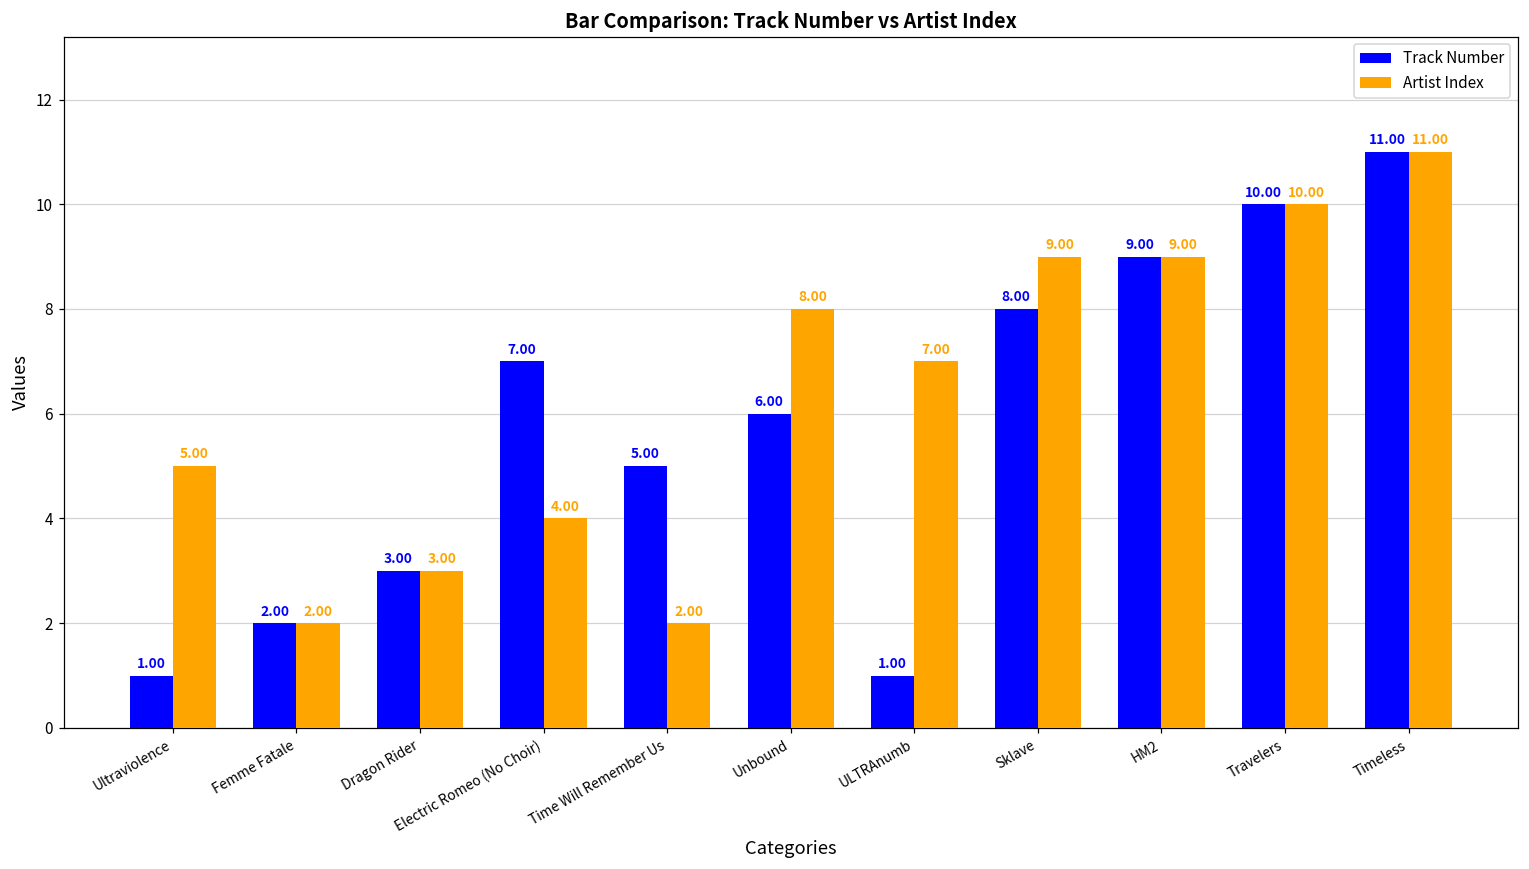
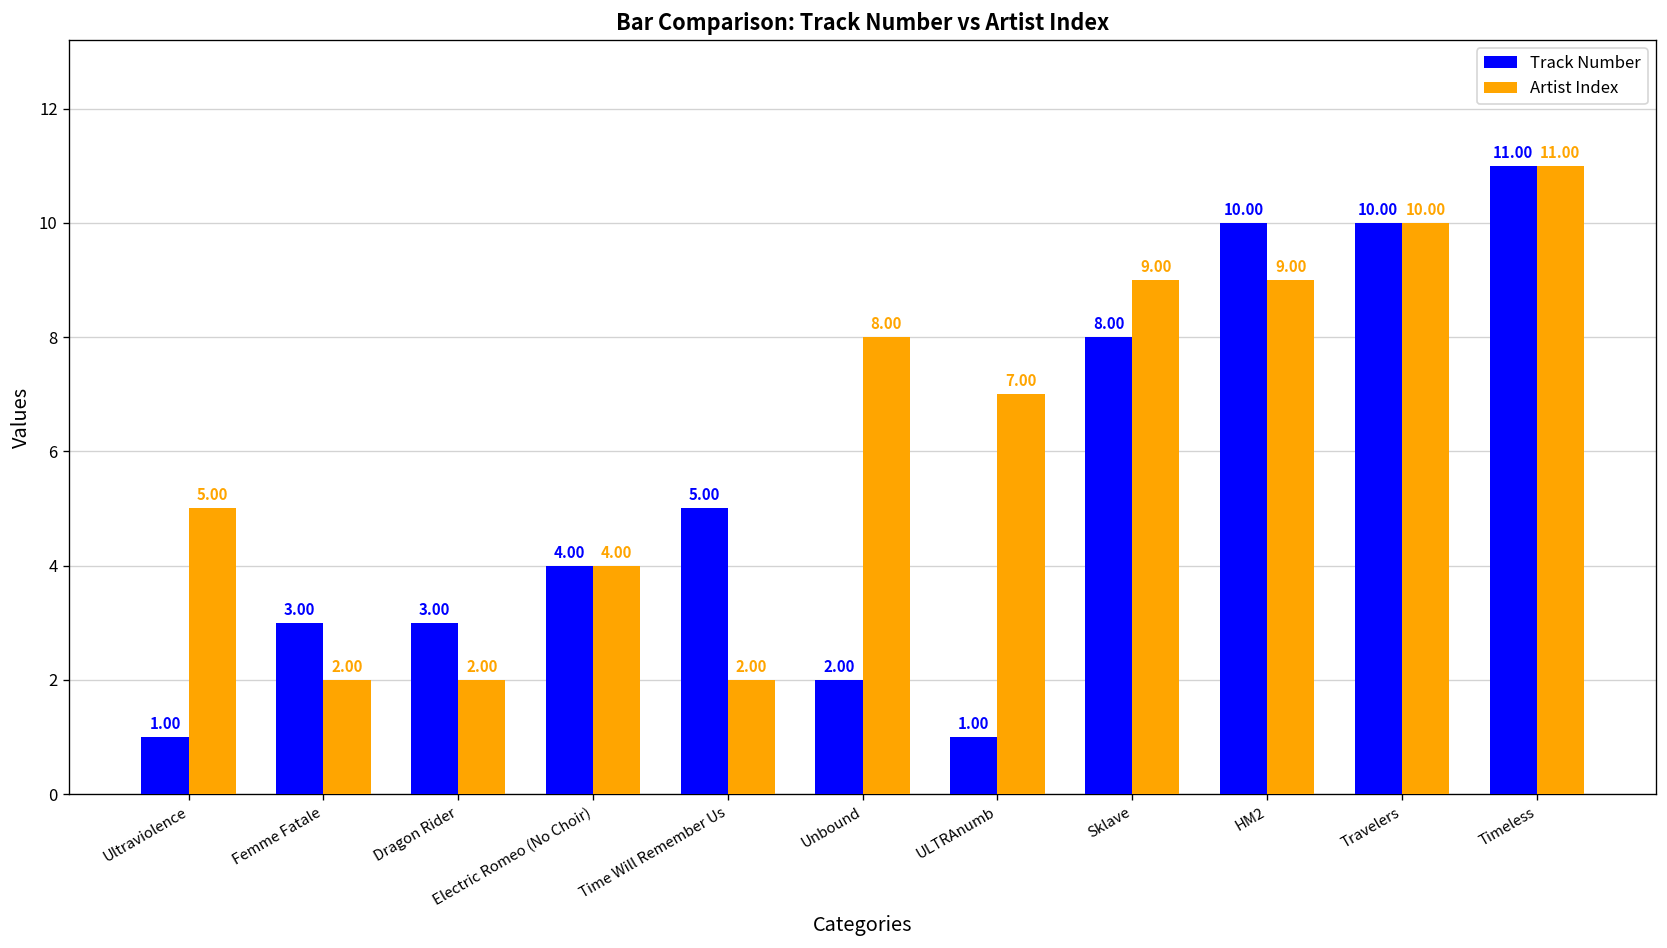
Track Number, Femme Fatale: 2.00 -> 3.00
Artist Index, Dragon Rider: 3.00 -> 2.00
Track Number, Electric Romeo (No Choir): 7.00 -> 4.00
Track Number, Unbound: 6.00 -> 2.00
Track Number, HM2: 9.00 -> 10.00
